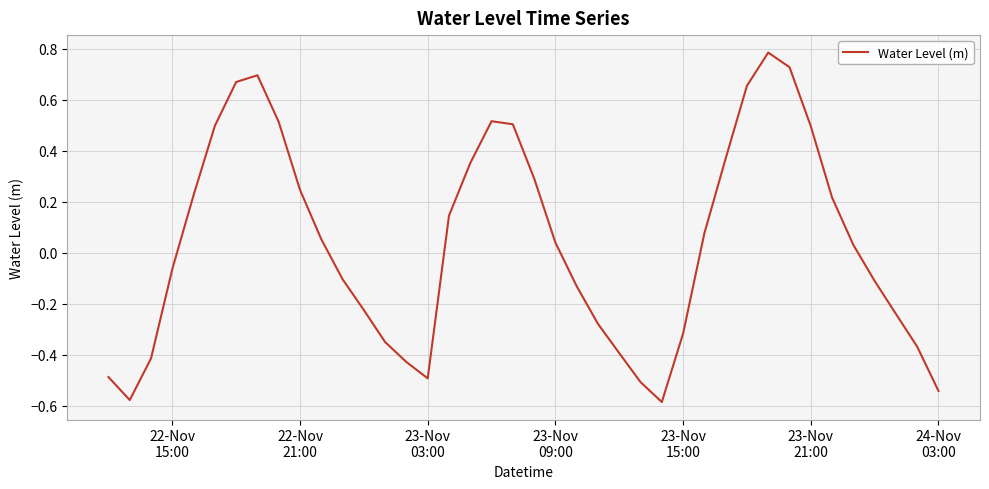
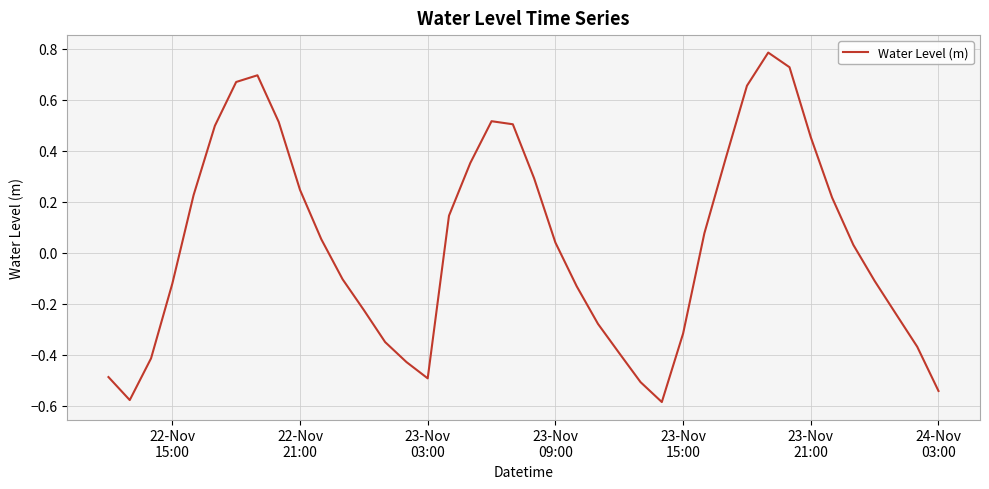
22-Nov 15:00: -0.06 -> -0.12
23-Nov 21:00: 0.50 -> 0.45
